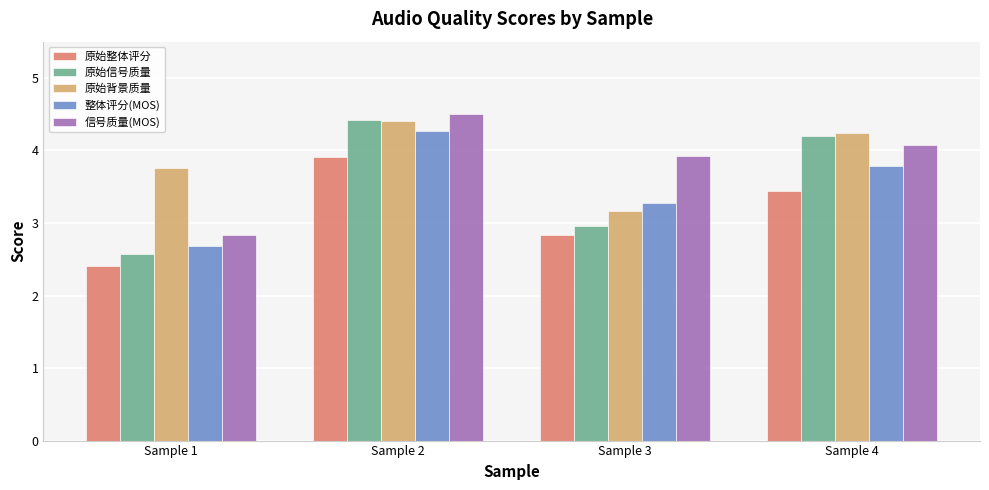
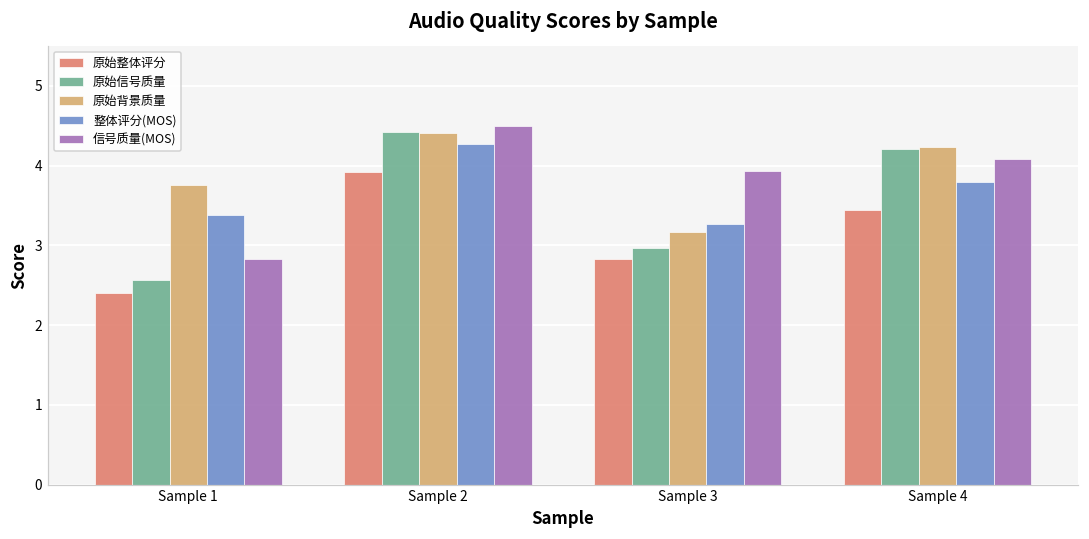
整体评分(MOS), Sample 1: 2.7 -> 3.4
